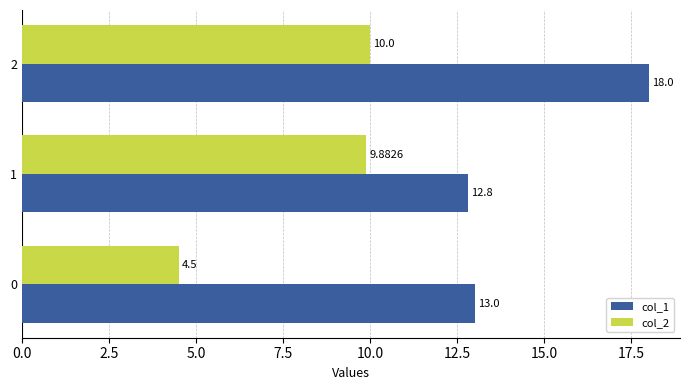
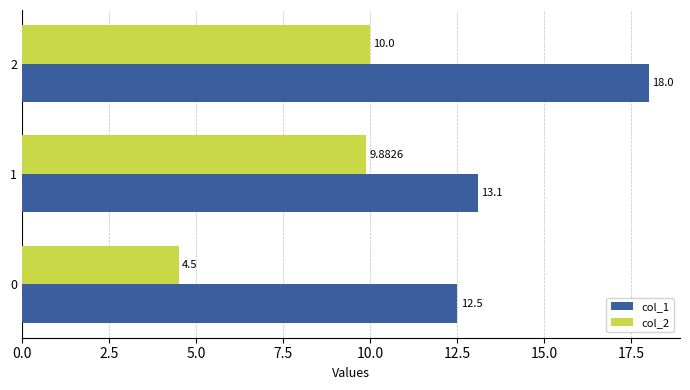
col_1, 1: 12.8 -> 13.1
col_1, 0: 13.0 -> 12.5
